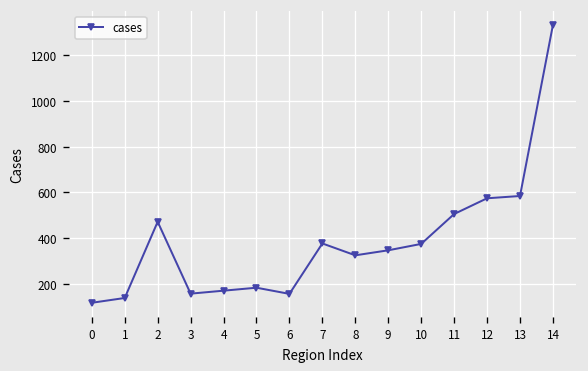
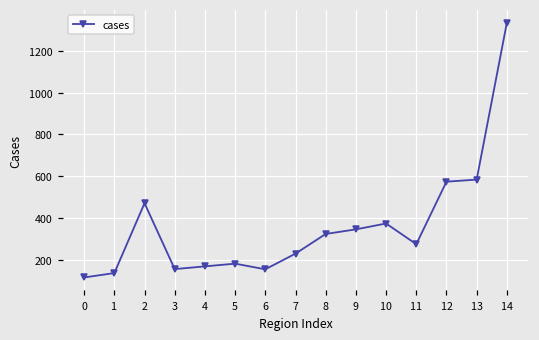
7: 380 -> 230
11: 510 -> 280
